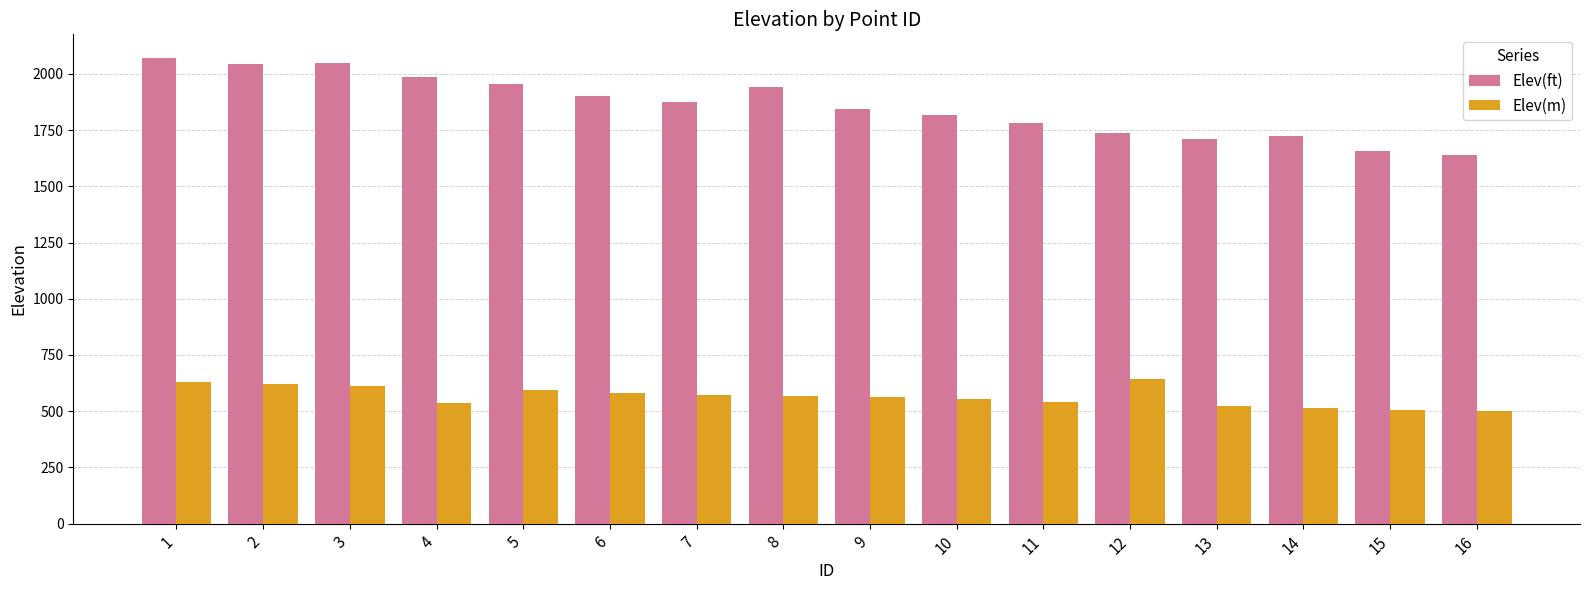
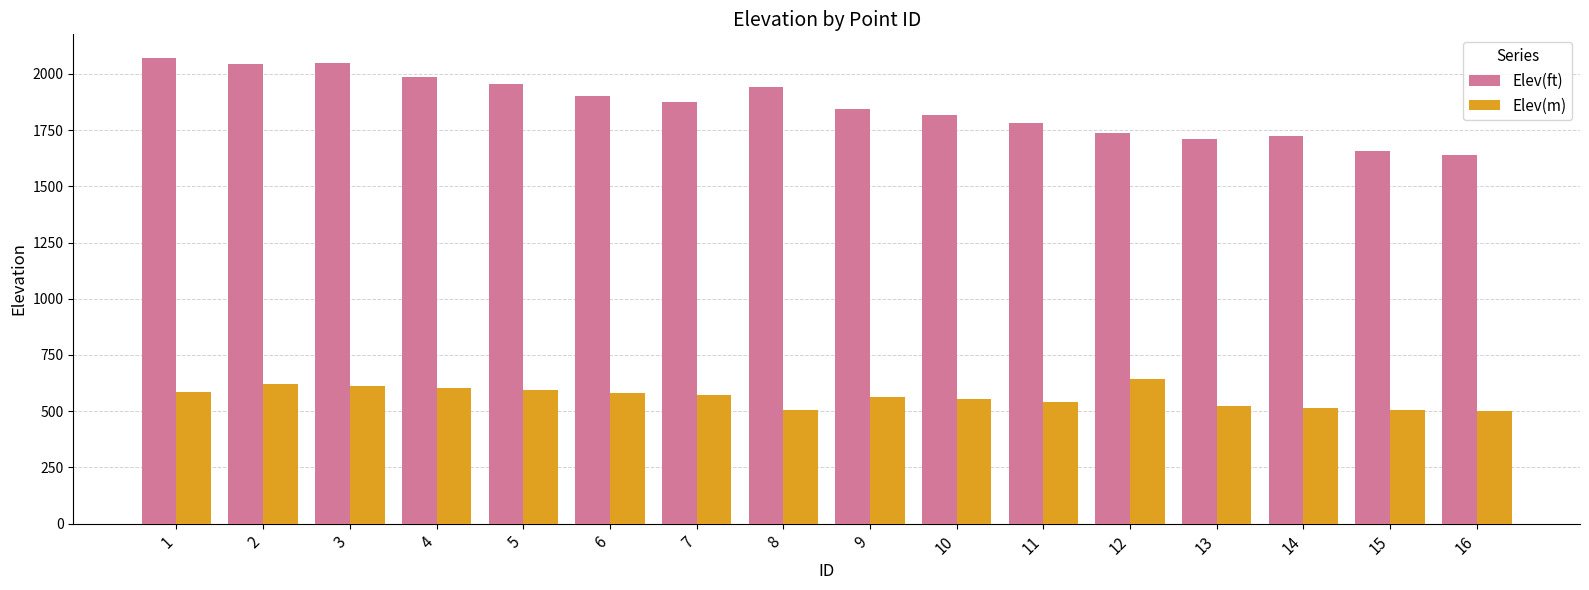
Elev(m), 1: 630 -> 590
Elev(m), 4: 540 -> 610
Elev(m), 8: 570 -> 510
